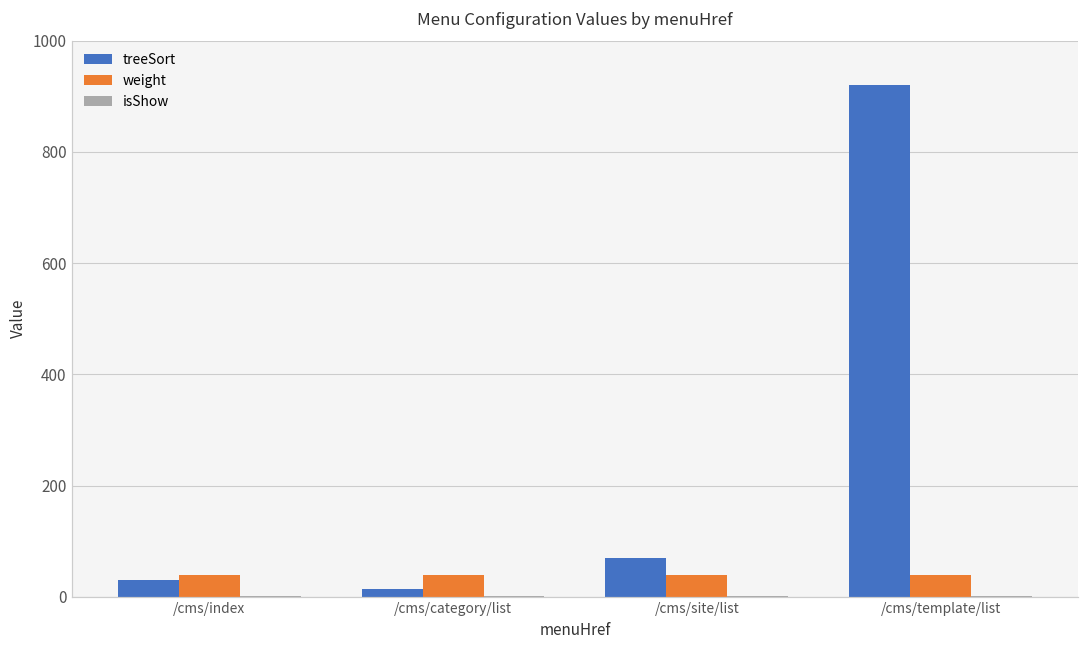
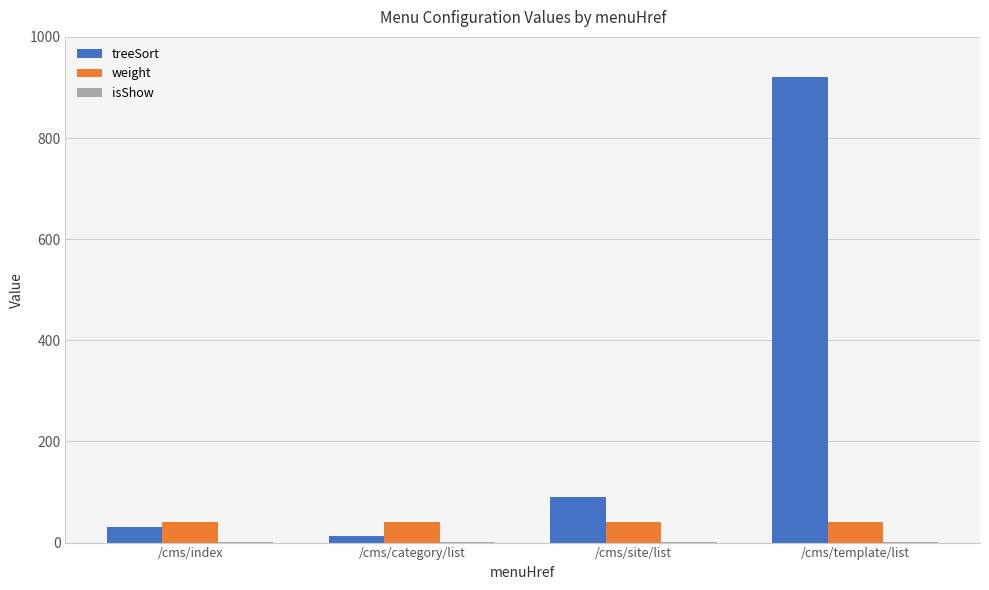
treeSort, /cms/site/list: 70 -> 90
